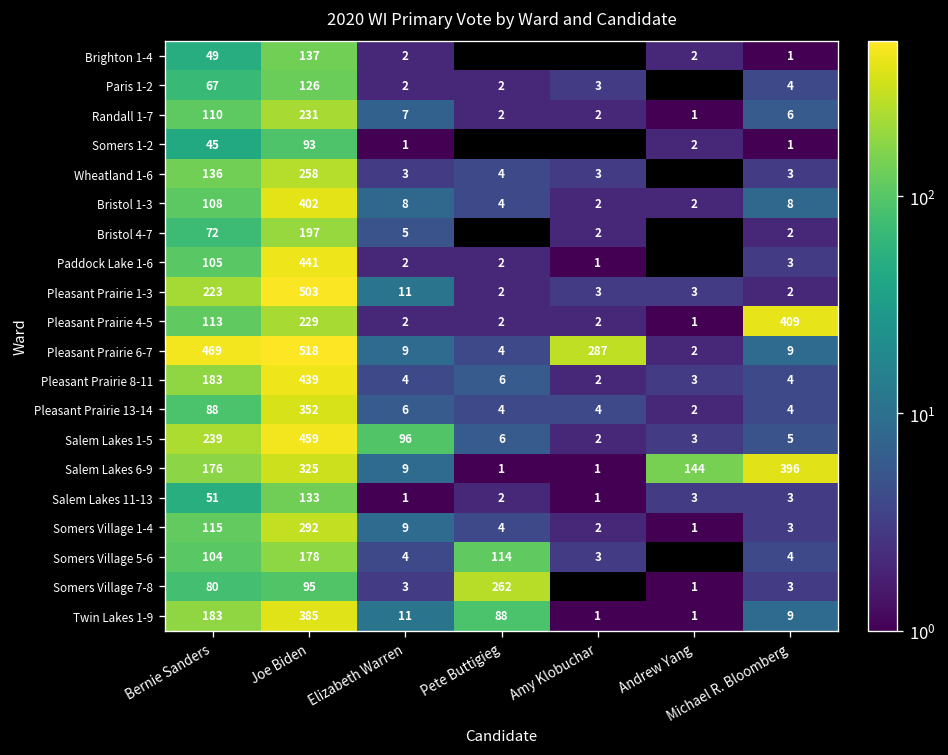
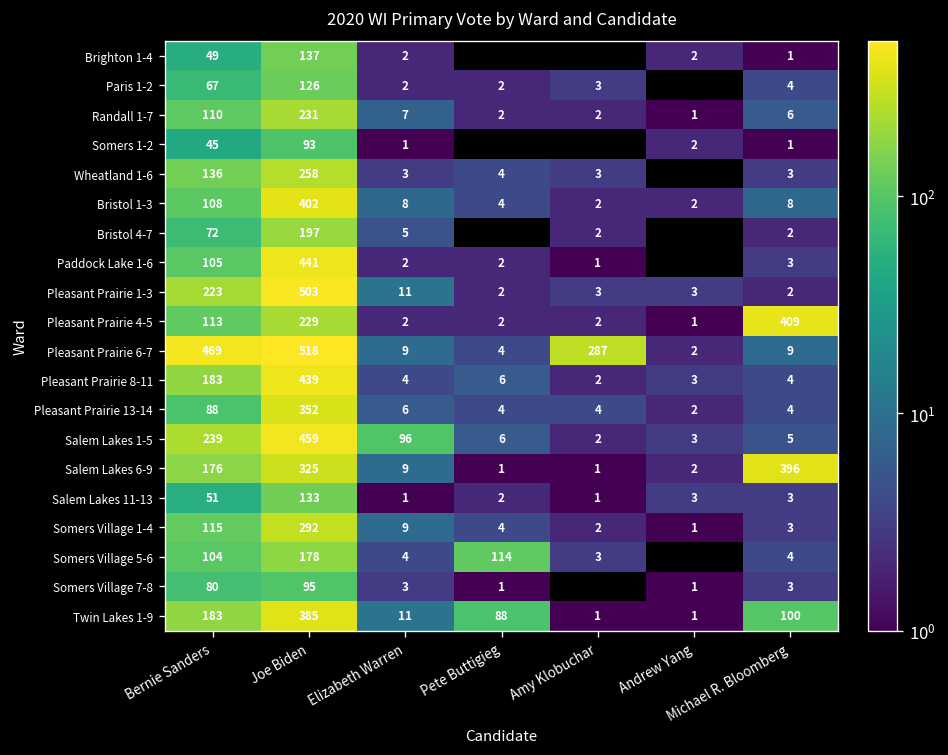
Salem Lakes 6-9, Andrew Yang: 144 -> 2
Somers Village 7-8, Pete Buttigieg: 262 -> 1
Twin Lakes 1-9, Michael R. Bloomberg: 9 -> 100
